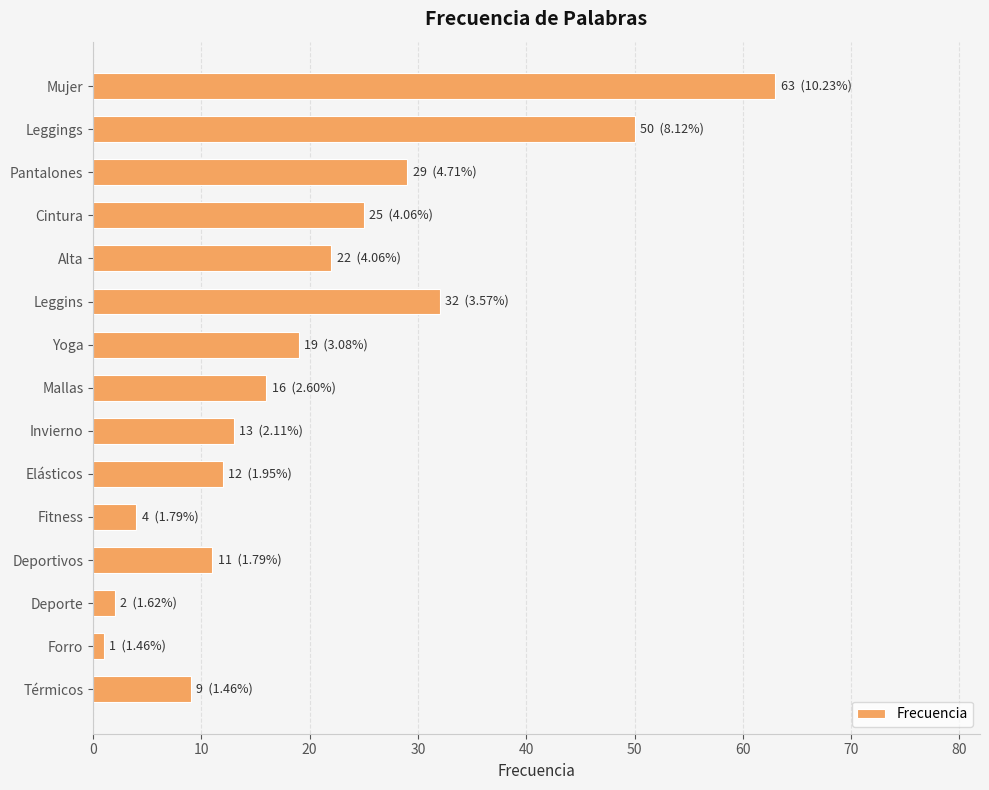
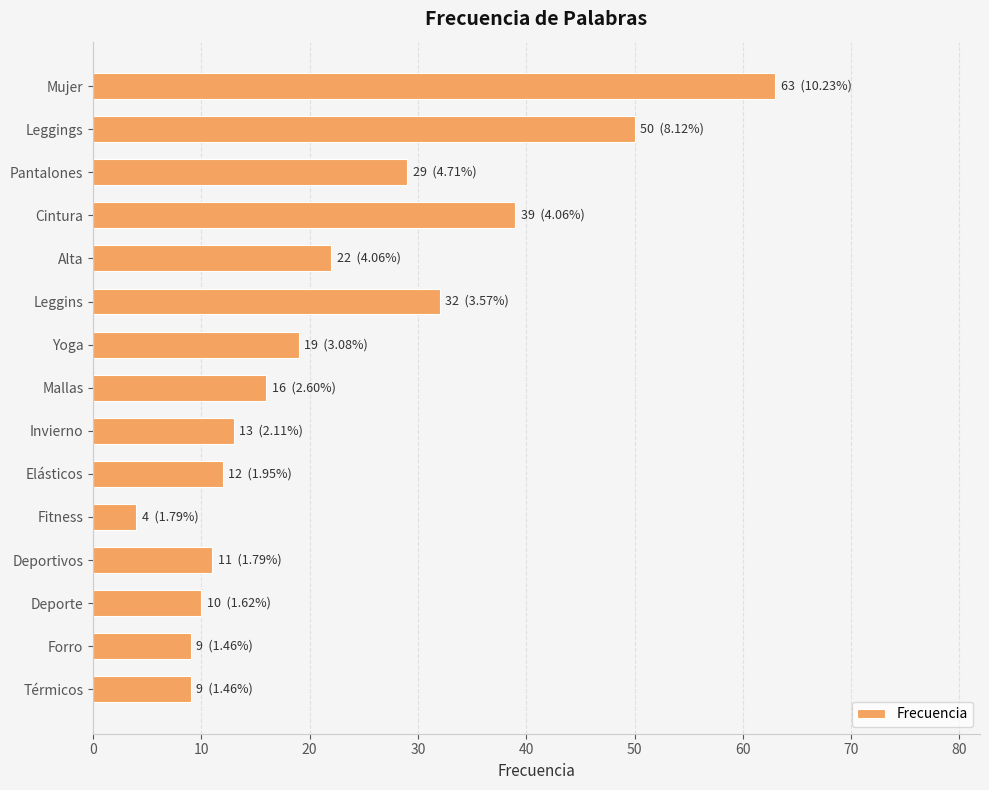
Cintura: 25 -> 39
Deporte: 2 -> 10
Forro: 1 -> 9
